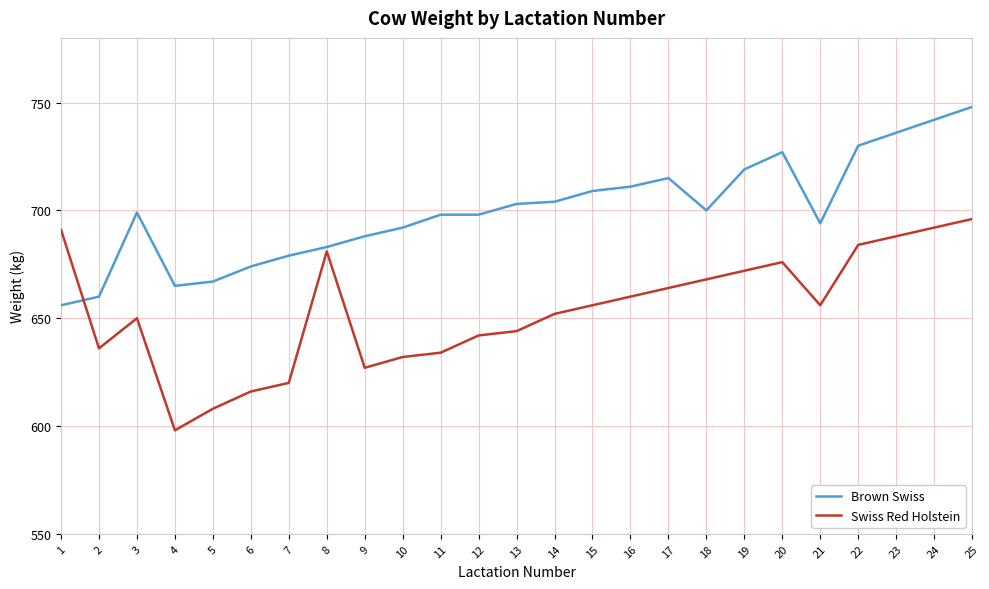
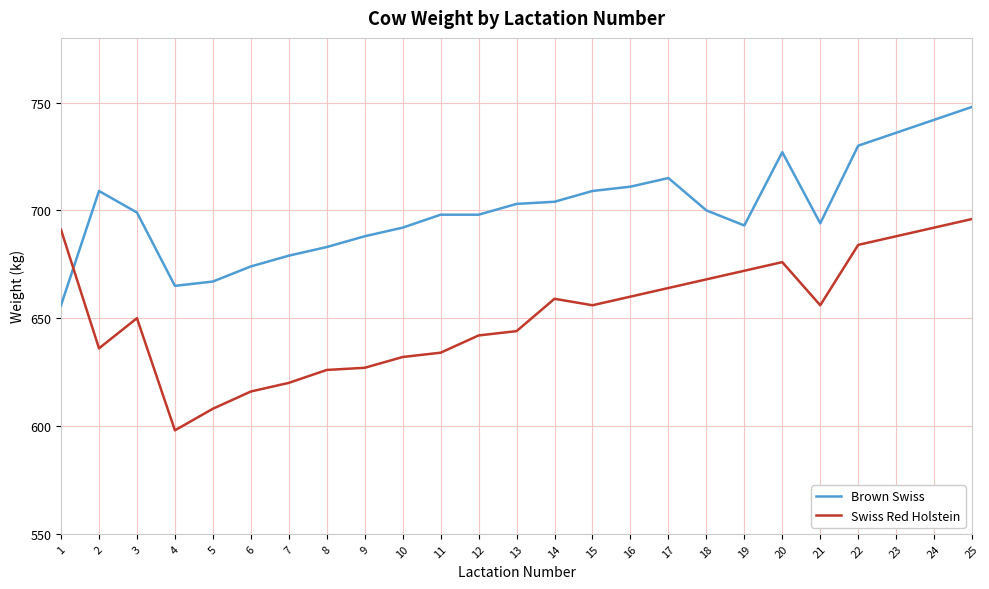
Brown Swiss, 2: 660 -> 709
Swiss Red Holstein, 8: 681 -> 626
Swiss Red Holstein, 14: 652 -> 659
Brown Swiss, 19: 719 -> 693
